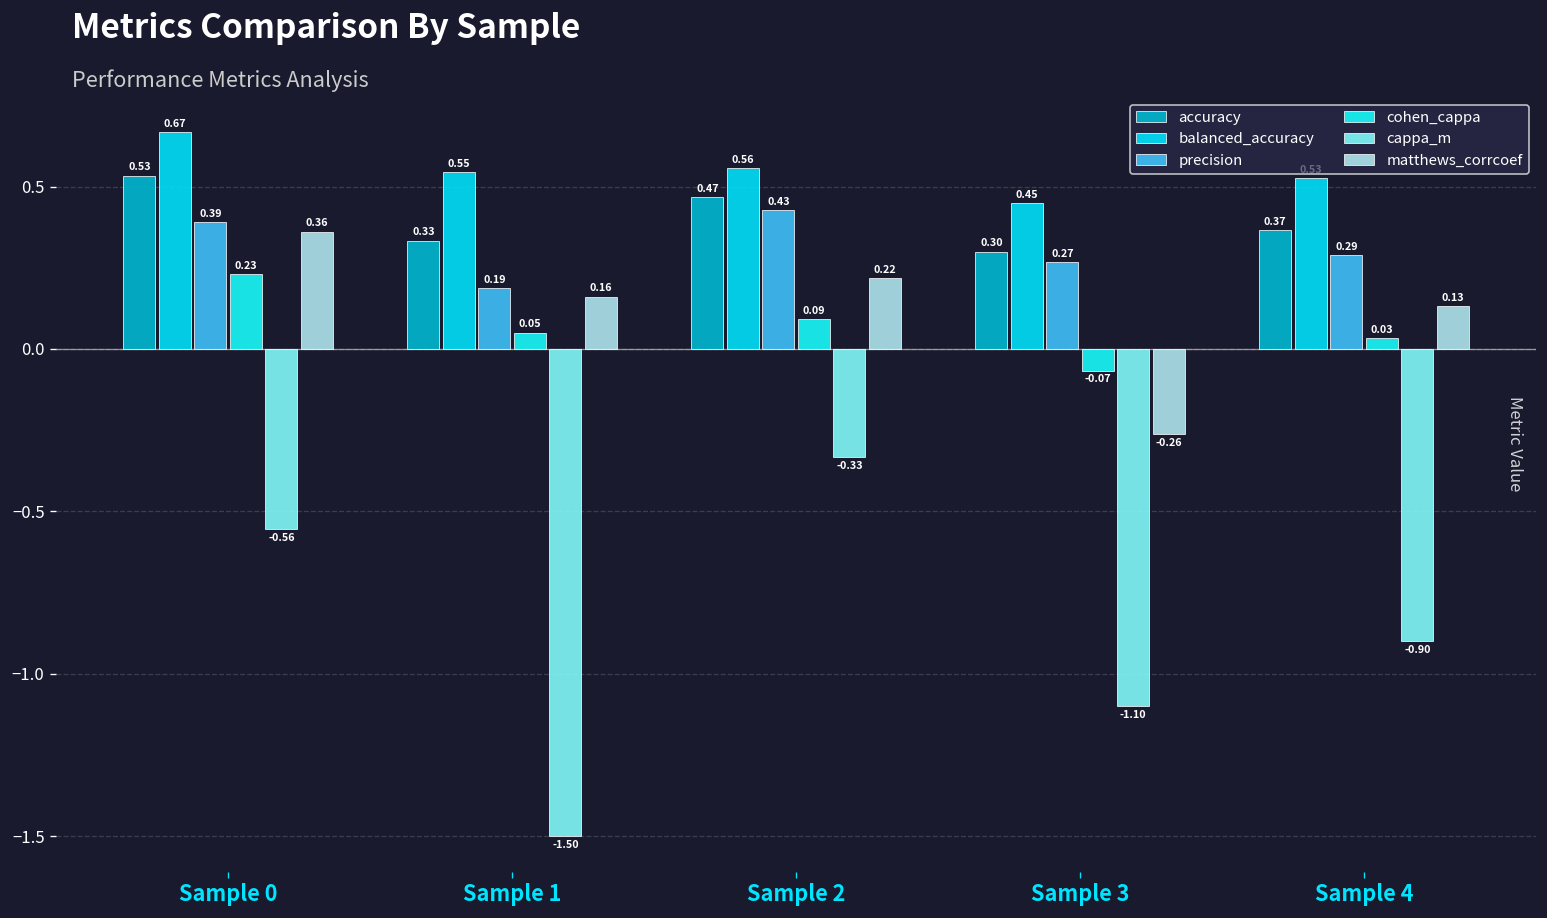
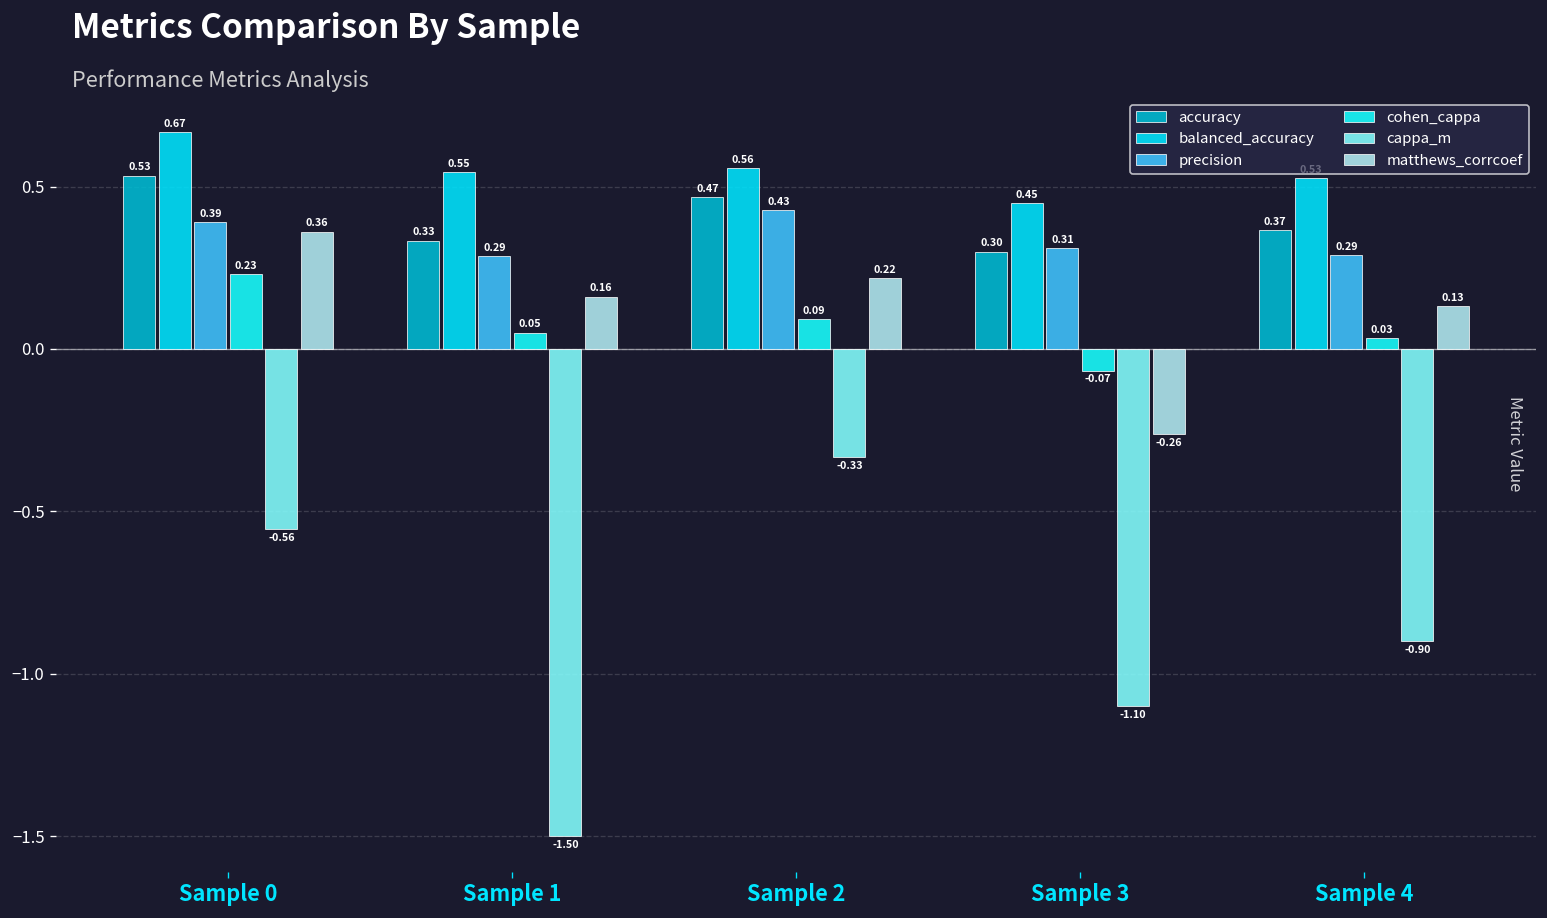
precision, Sample 1: 0.19 -> 0.29
precision, Sample 3: 0.27 -> 0.31
